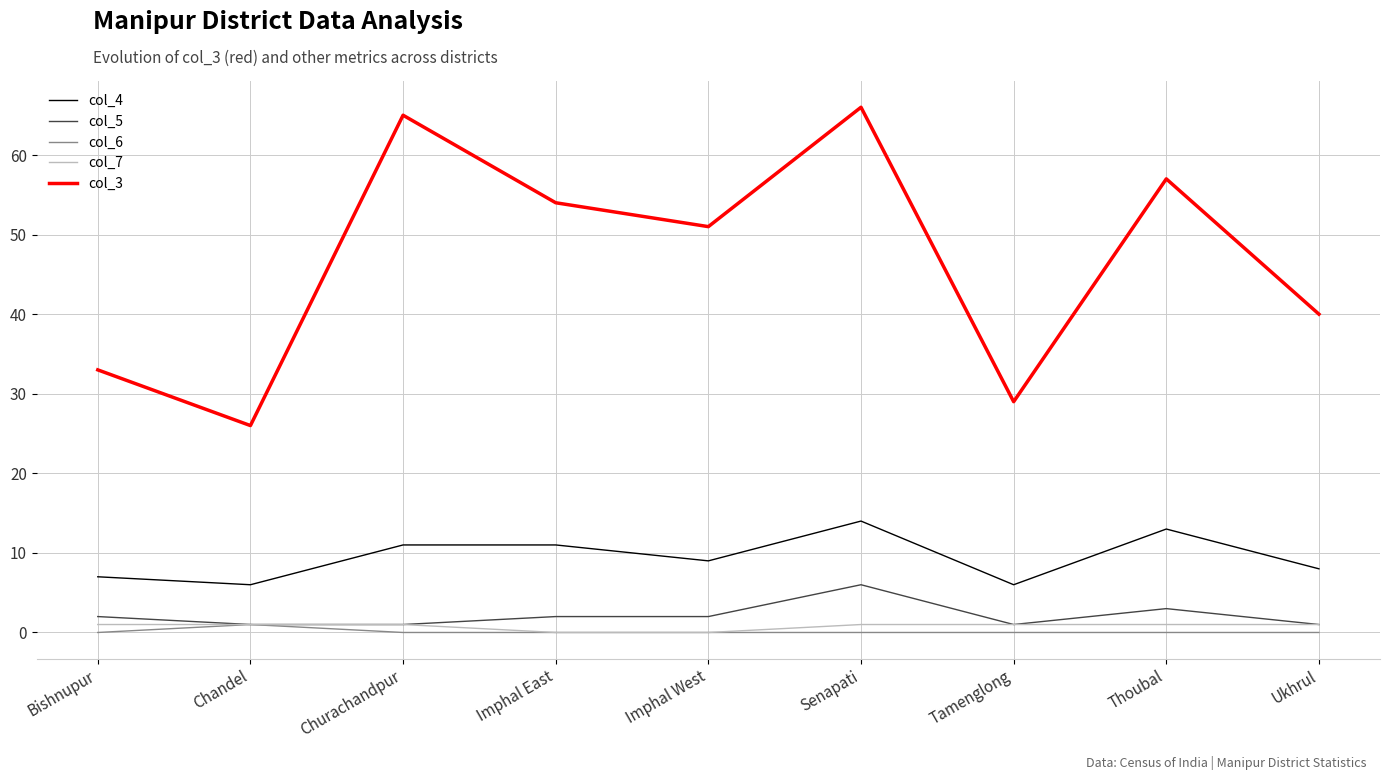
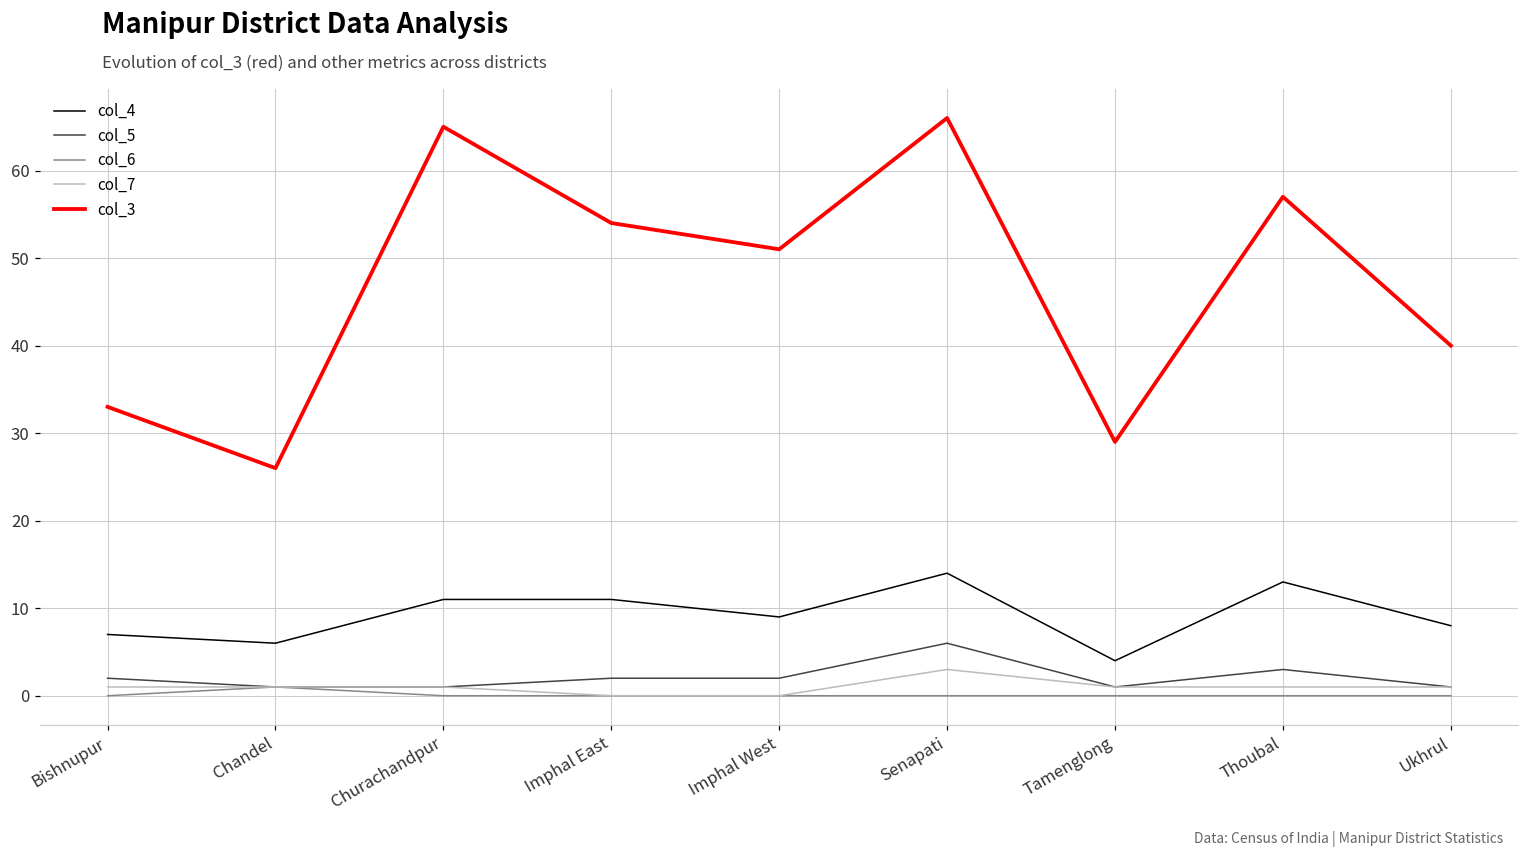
col_7, Senapati: 1 -> 3
col_4, Tamenglong: 6 -> 4
